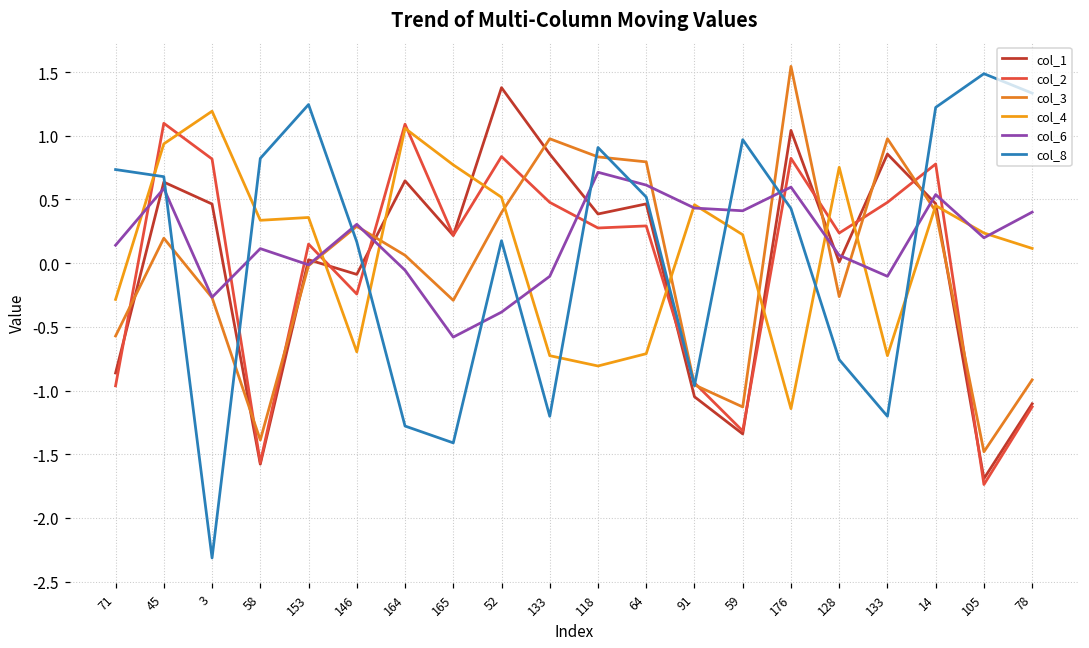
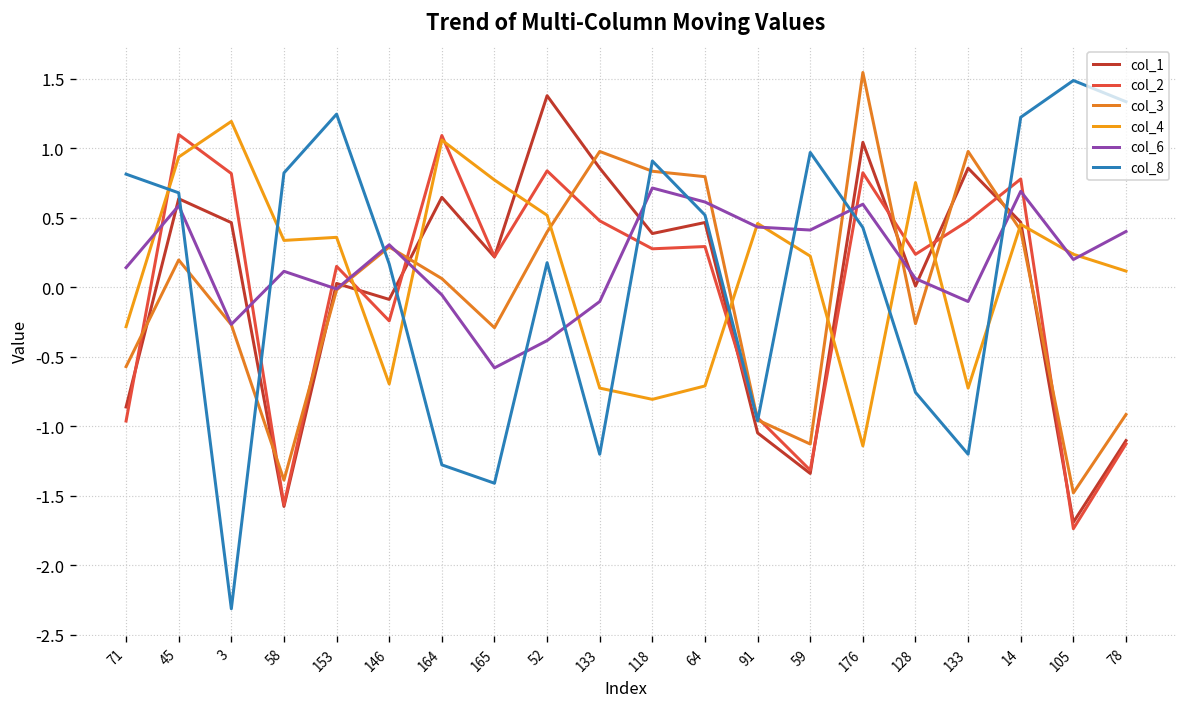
col_8, 71: 0.73 -> 0.81
col_6, 14: 0.54 -> 0.69
